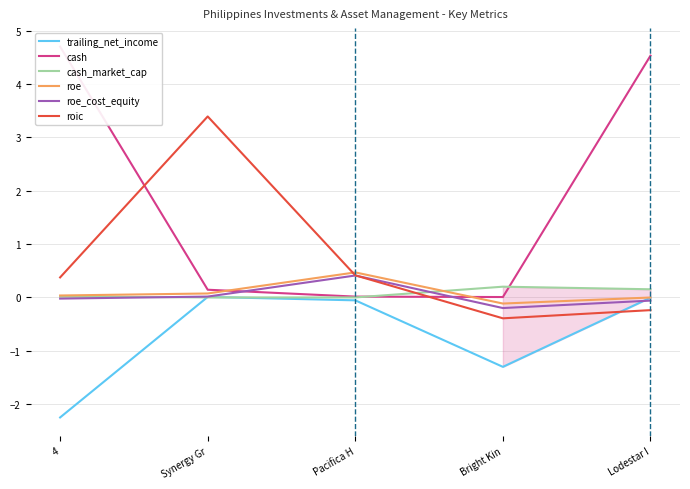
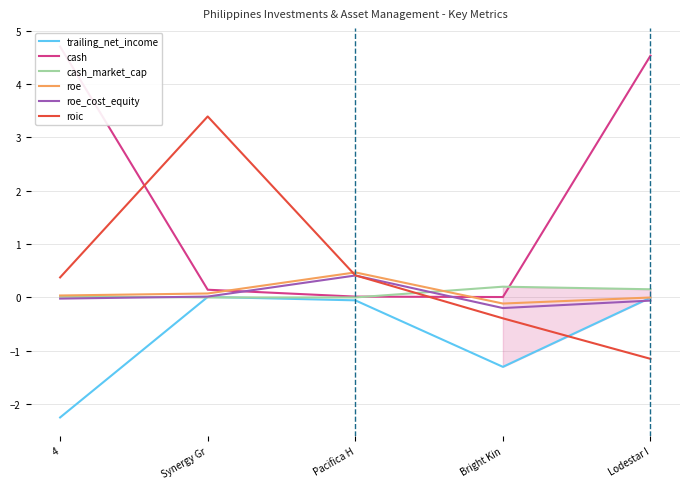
roic, Lodestar I: -0.2 -> -1.1
